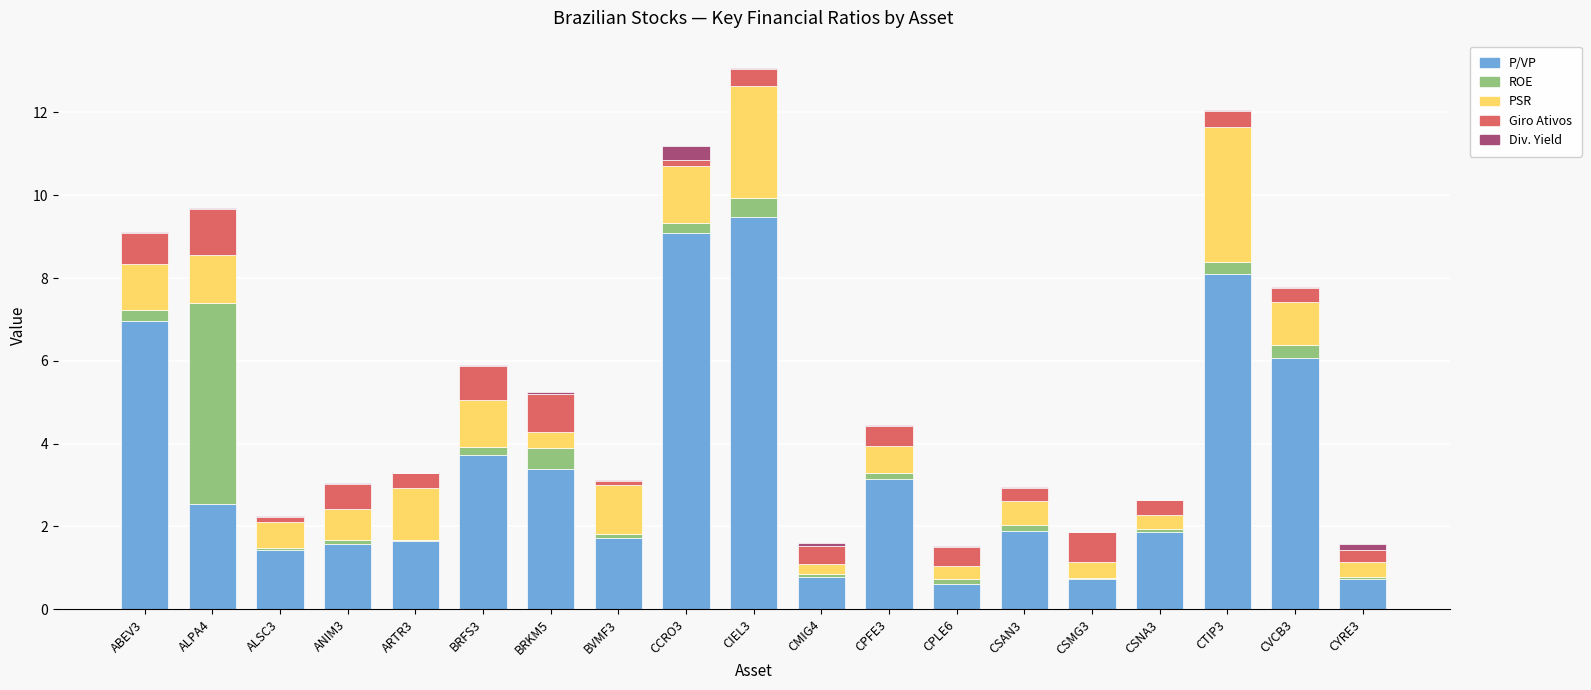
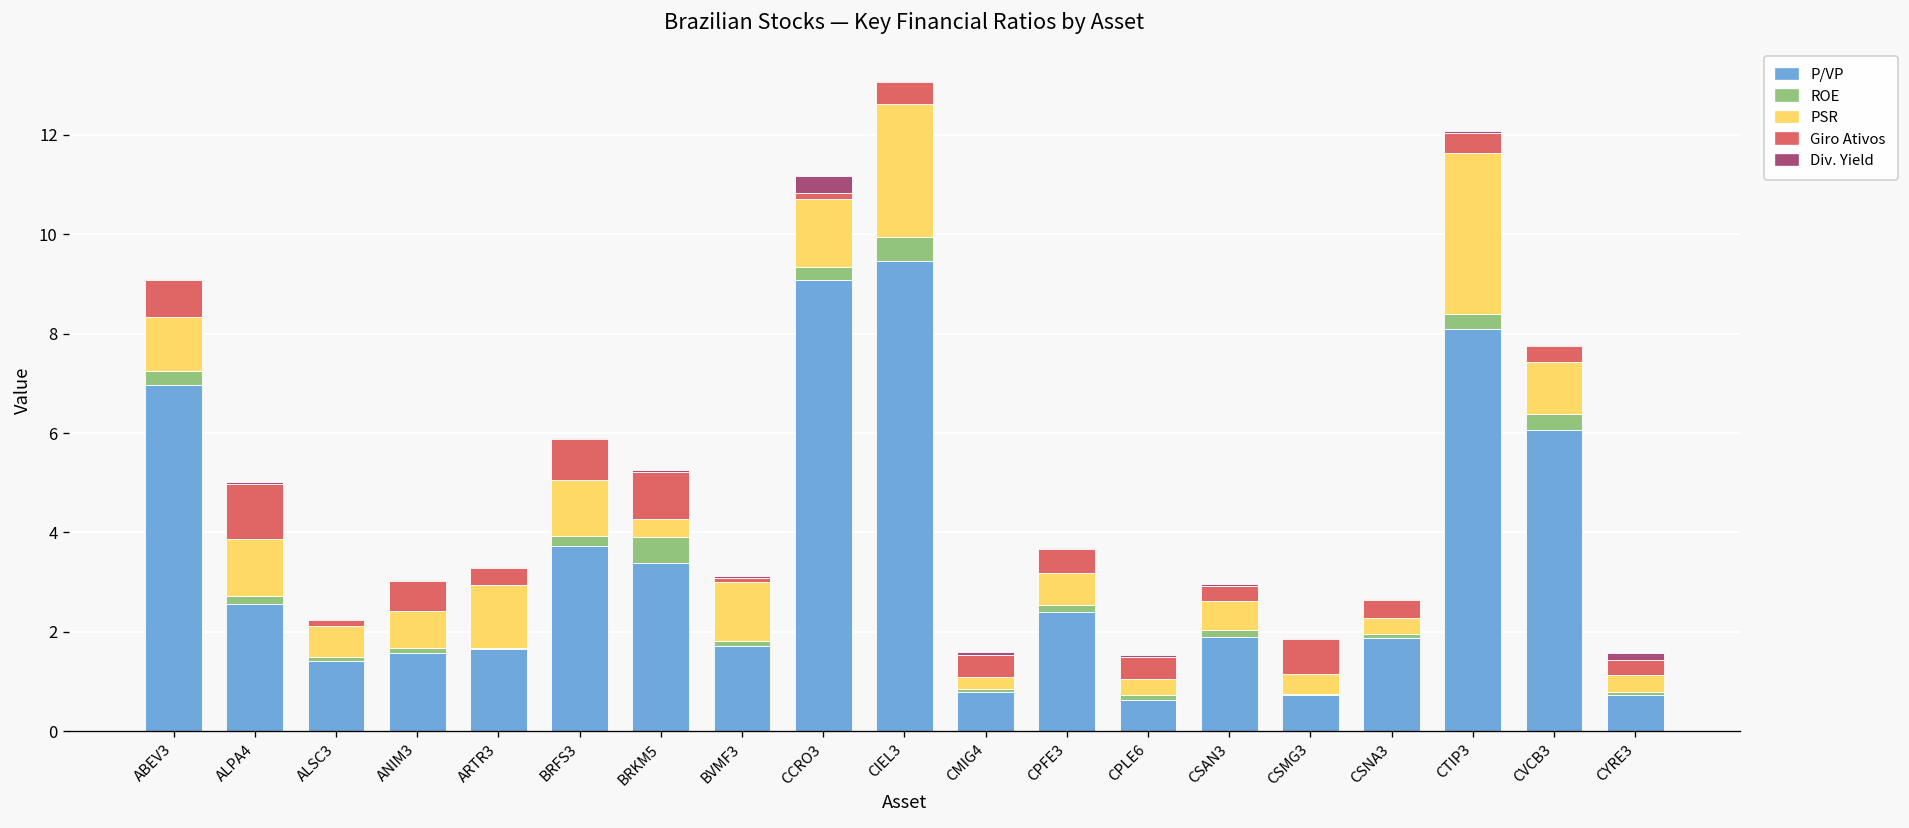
ROE, ALPA4: 4.9 -> 0.2
P/VP, CPFE3: 3.2 -> 2.4
